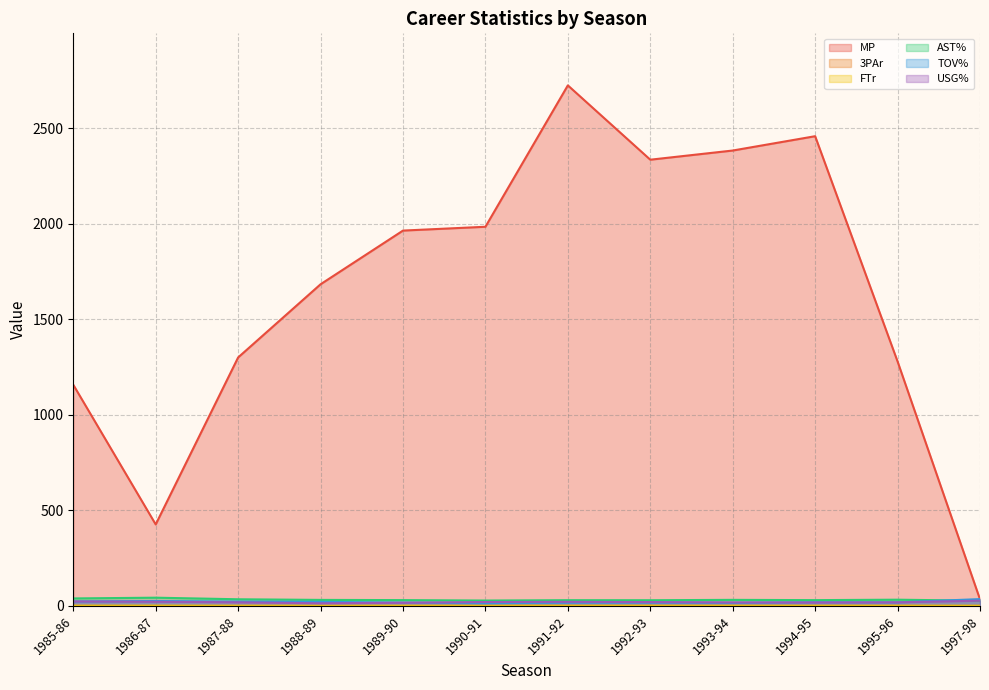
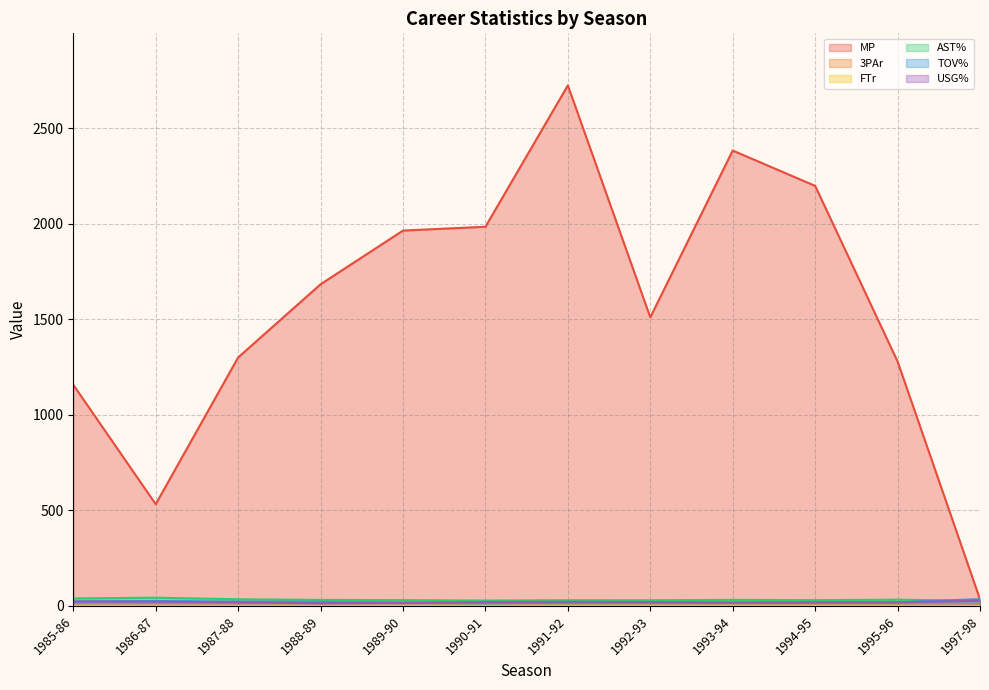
MP, 1986-87: 430 -> 530
MP, 1992-93: 2340 -> 1510
MP, 1994-95: 2460 -> 2200
